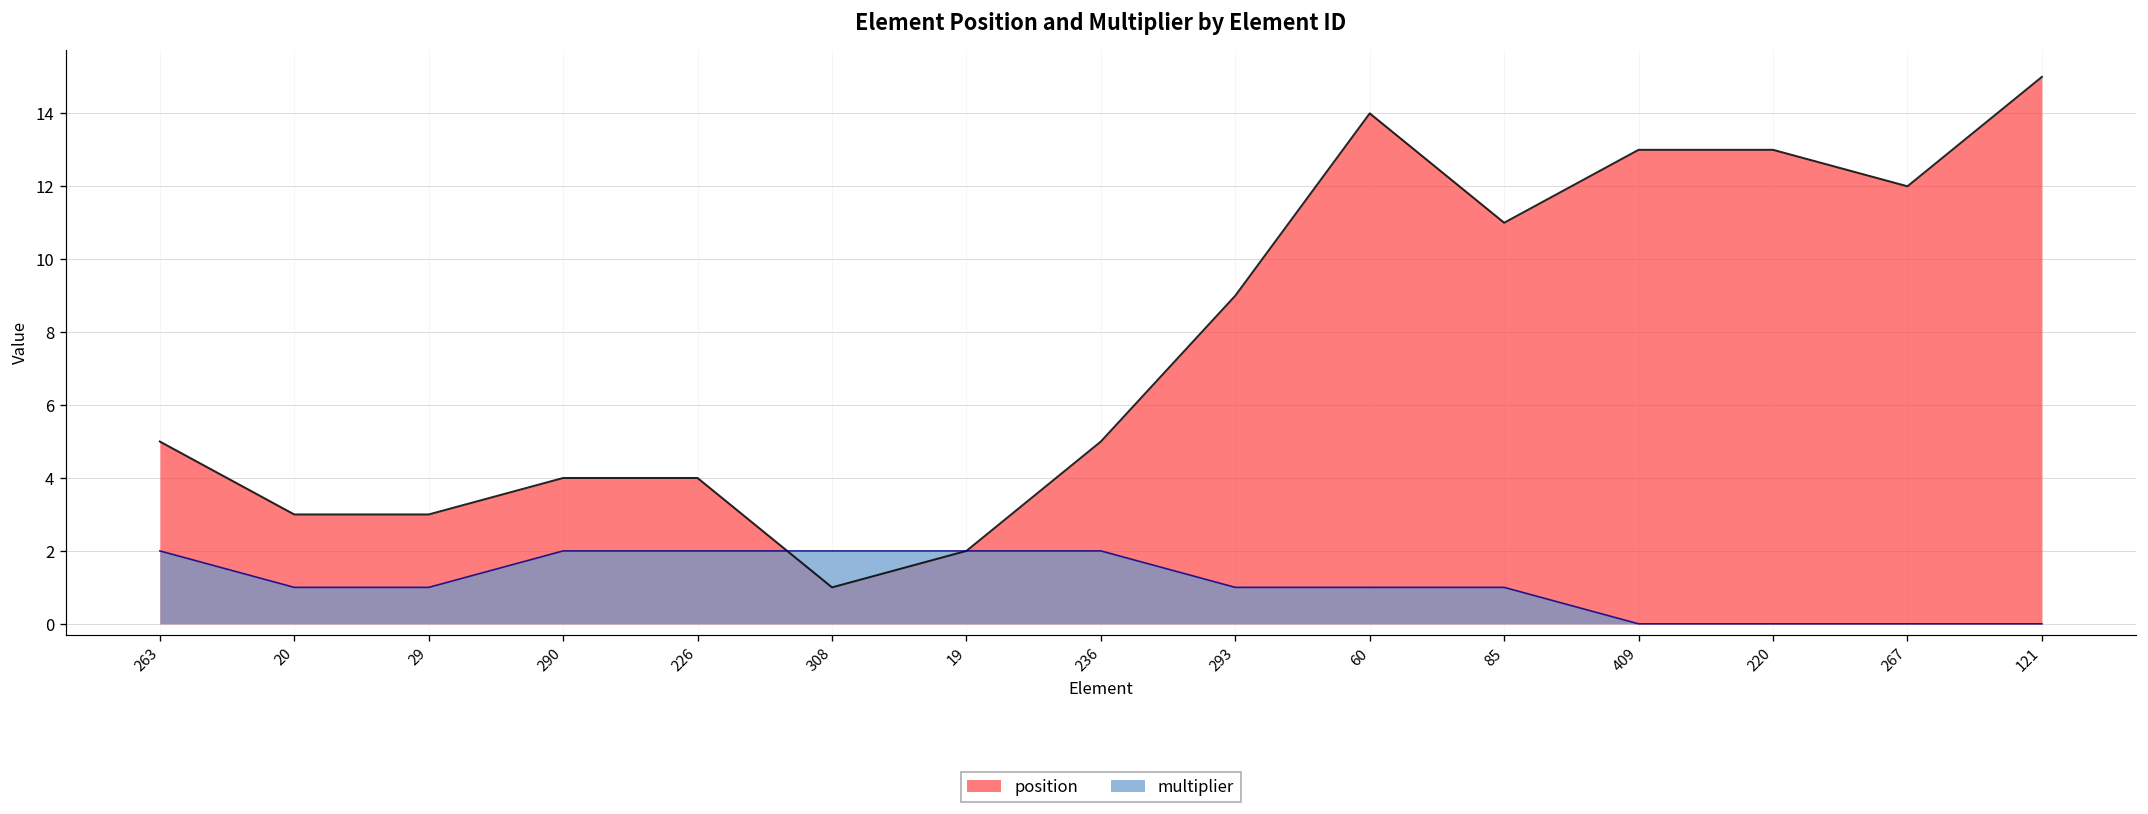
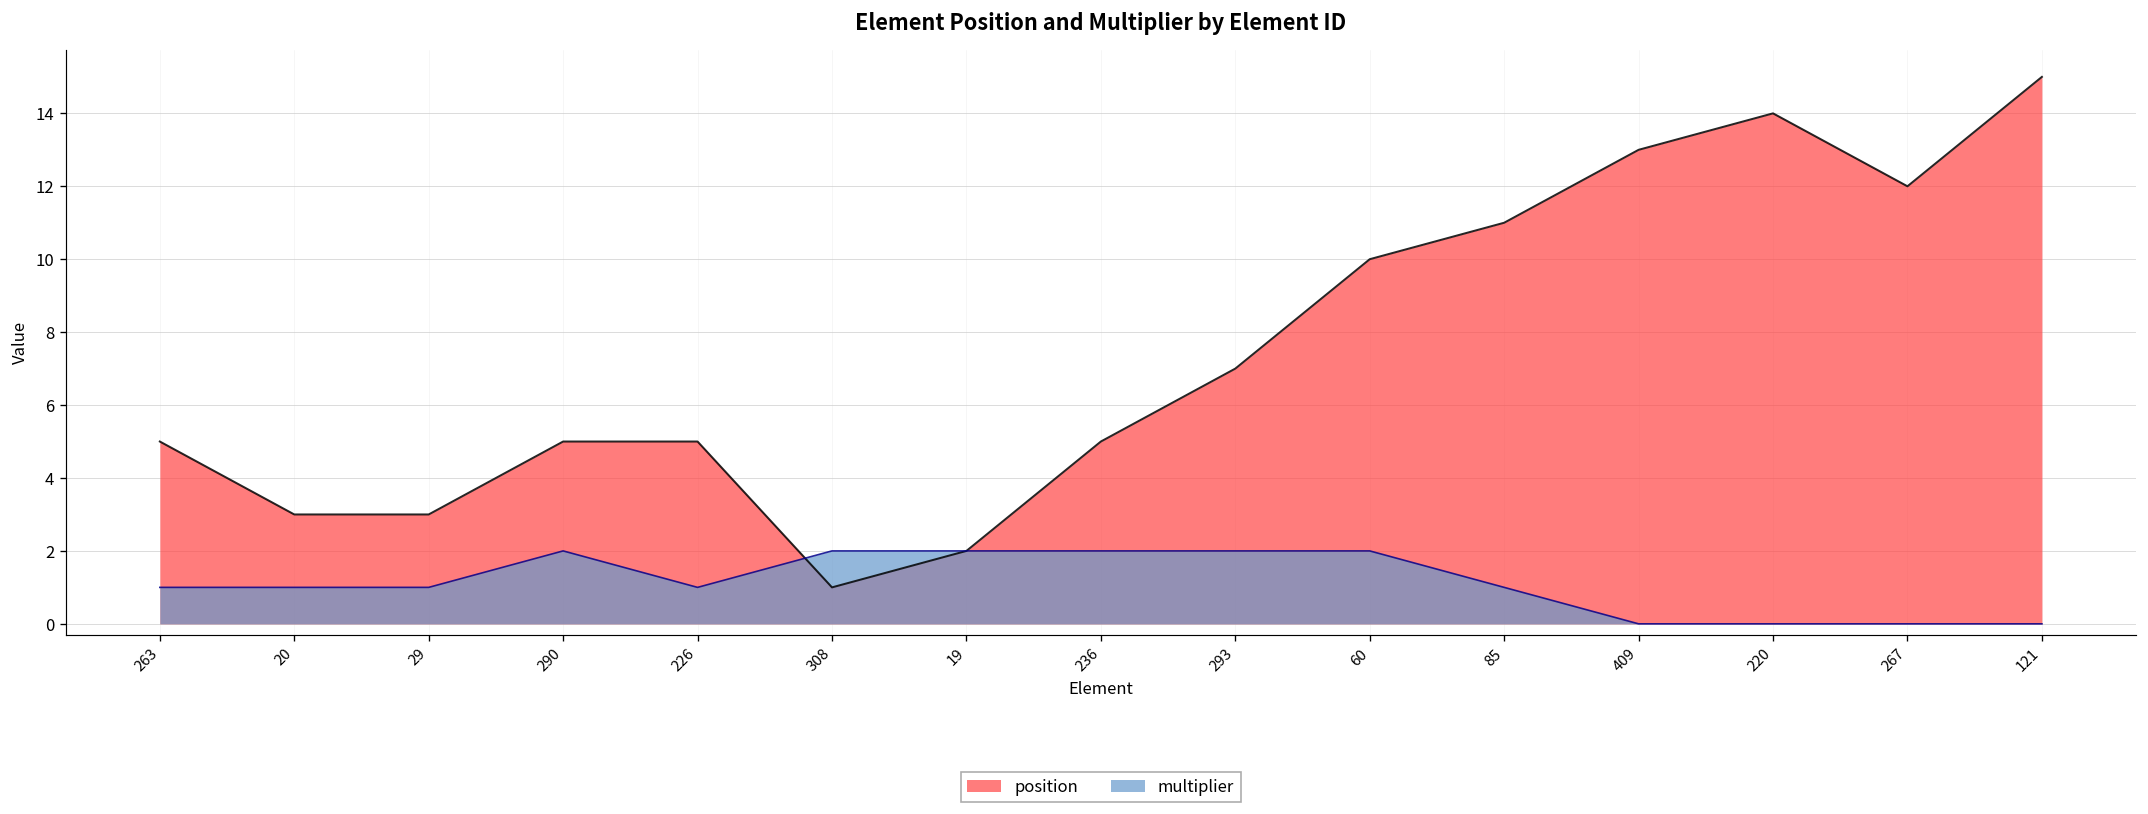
multiplier, 263: 2 -> 1
position, 290: 4 -> 5
position, 226: 4 -> 5
multiplier, 226: 2 -> 1
position, 293: 9 -> 7
multiplier, 293: 1 -> 2
position, 60: 14 -> 10
multiplier, 60: 1 -> 2
position, 220: 13 -> 14
